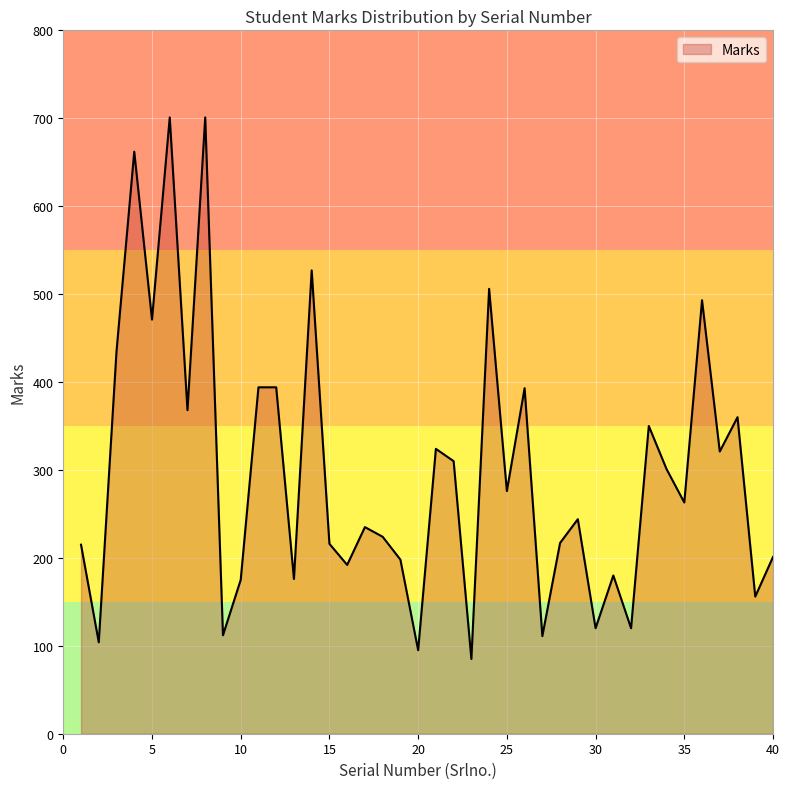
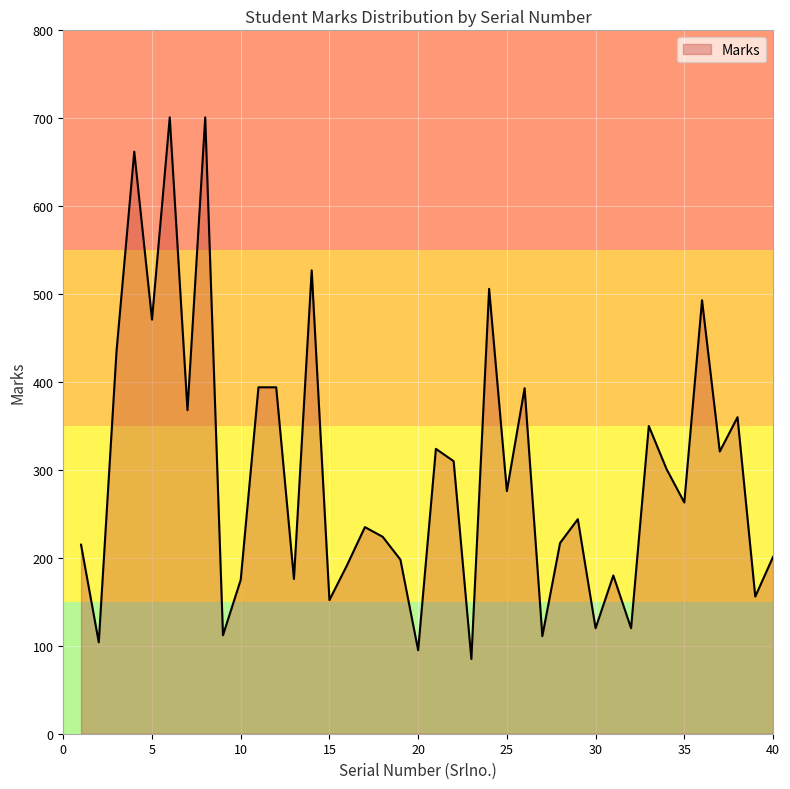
15: 220 -> 150
